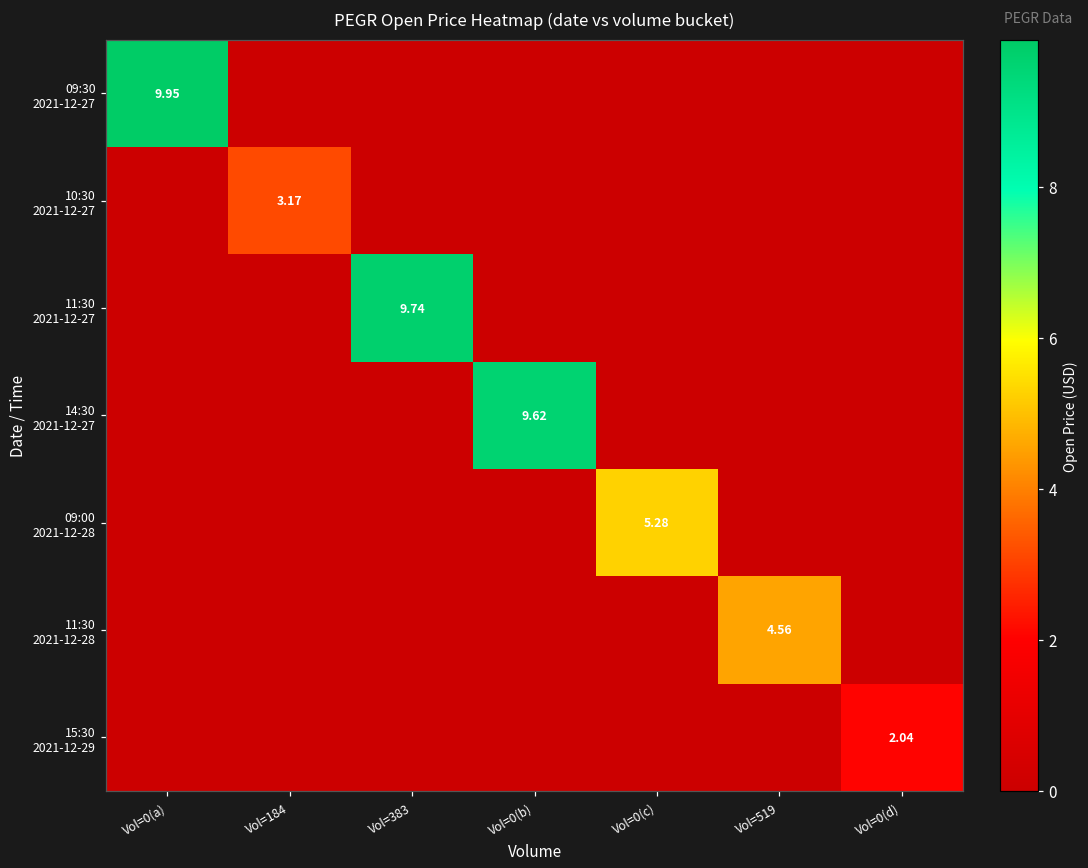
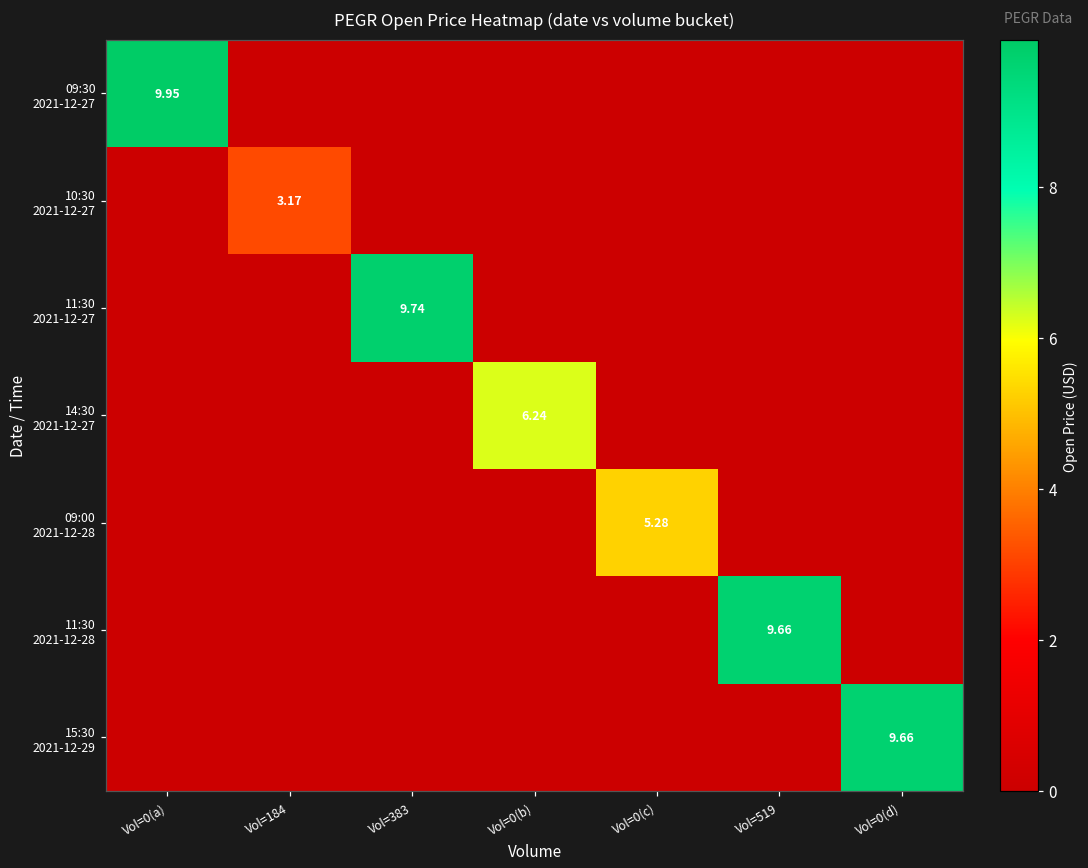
14:30 2021-12-27, Vol=0(b): 9.62 -> 6.24
11:30 2021-12-28, Vol=519: 4.56 -> 9.66
15:30 2021-12-29, Vol=0(d): 2.04 -> 9.66
